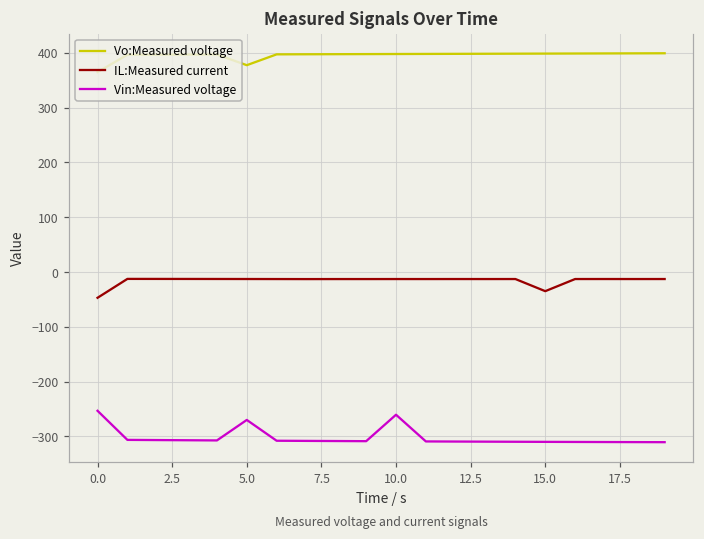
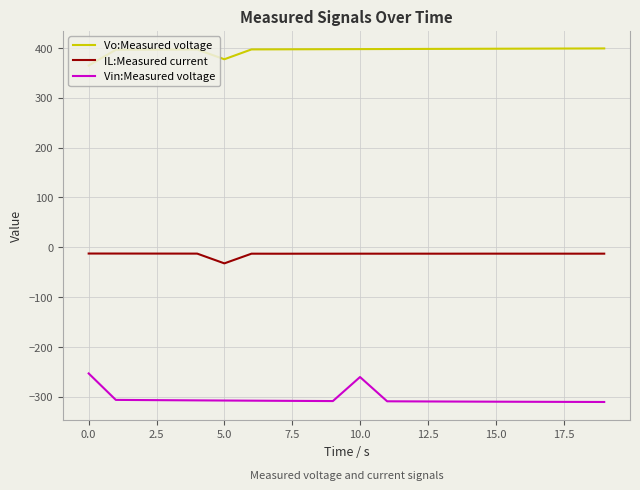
IL:Measured current, 0.0: -50 -> -10
IL:Measured current, 5.0: -10 -> -30
Vin:Measured voltage, 5.0: -270 -> -310
IL:Measured current, 15.0: -30 -> -10
